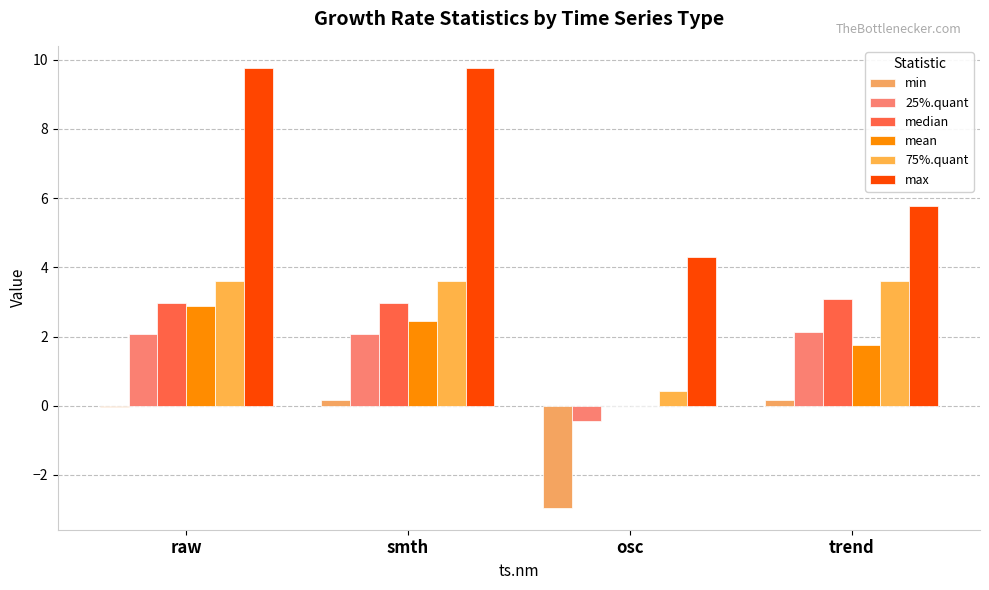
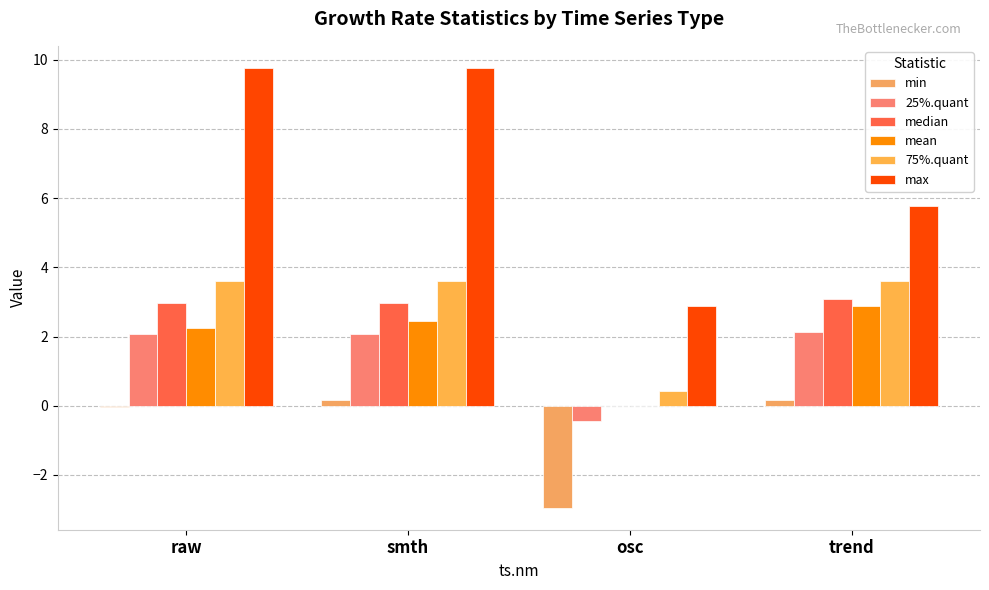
mean, raw: 2.9 -> 2.2
max, osc: 4.3 -> 2.9
mean, trend: 1.8 -> 2.9
